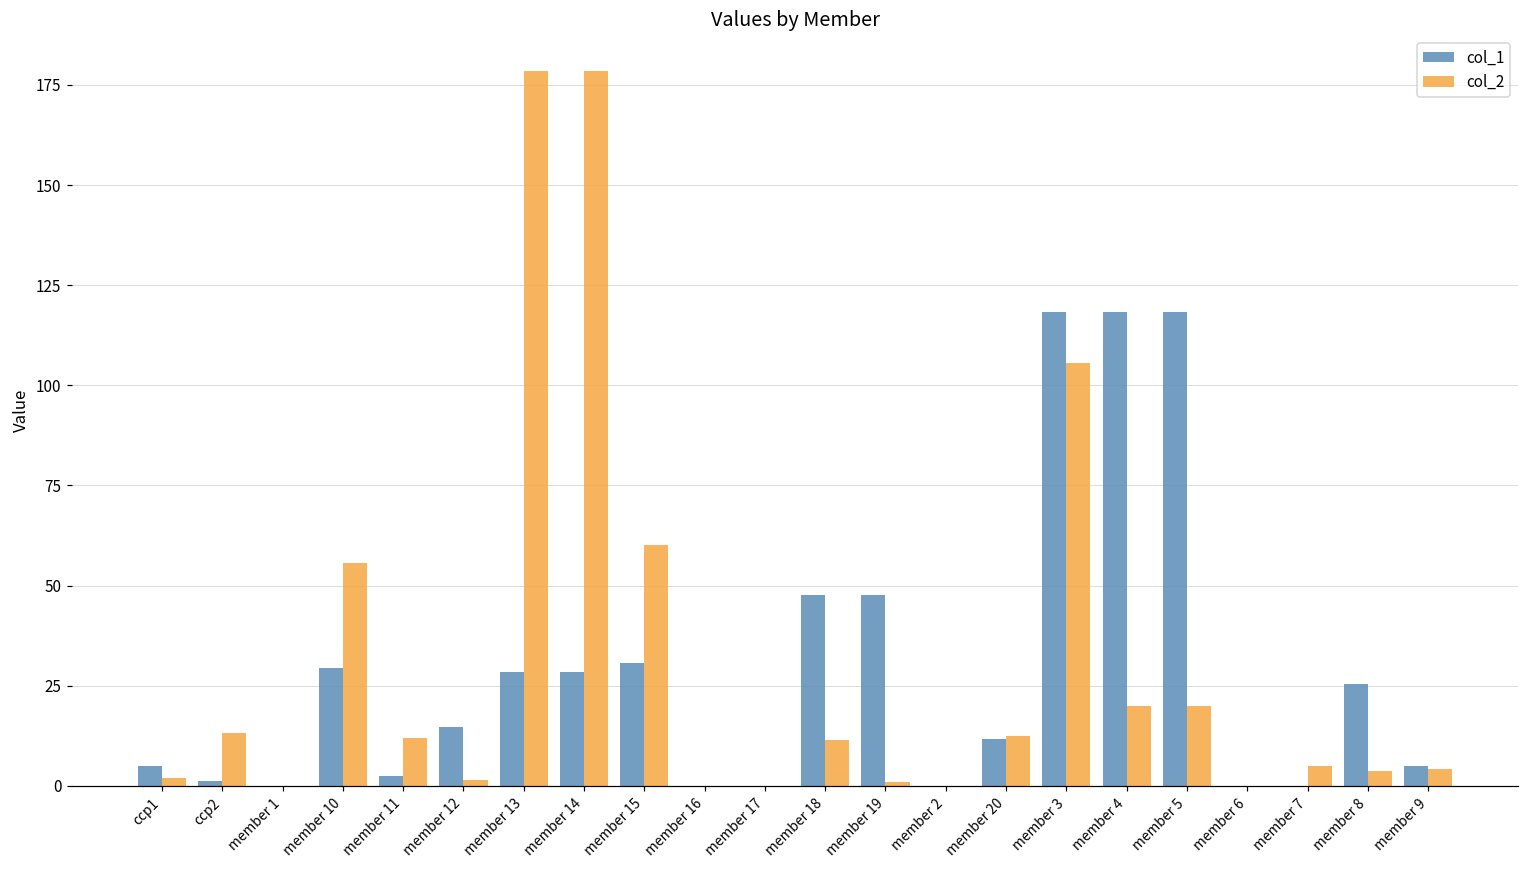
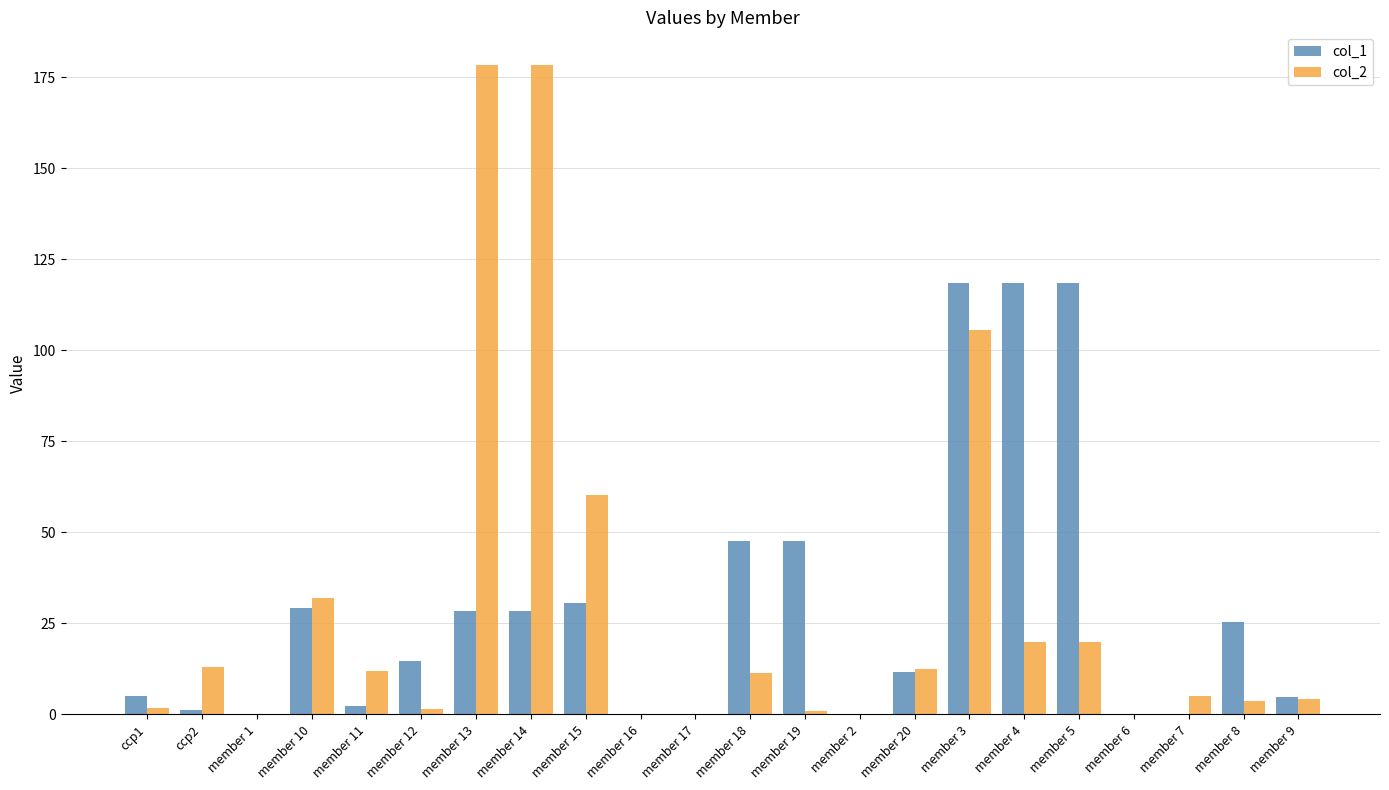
col_2, member 10: 56 -> 32
